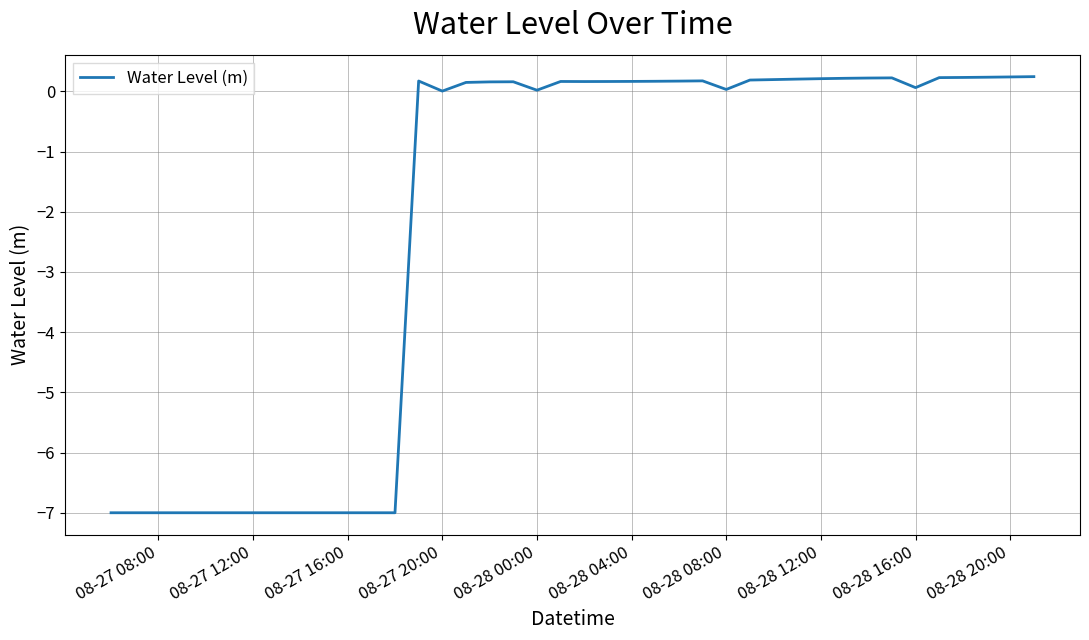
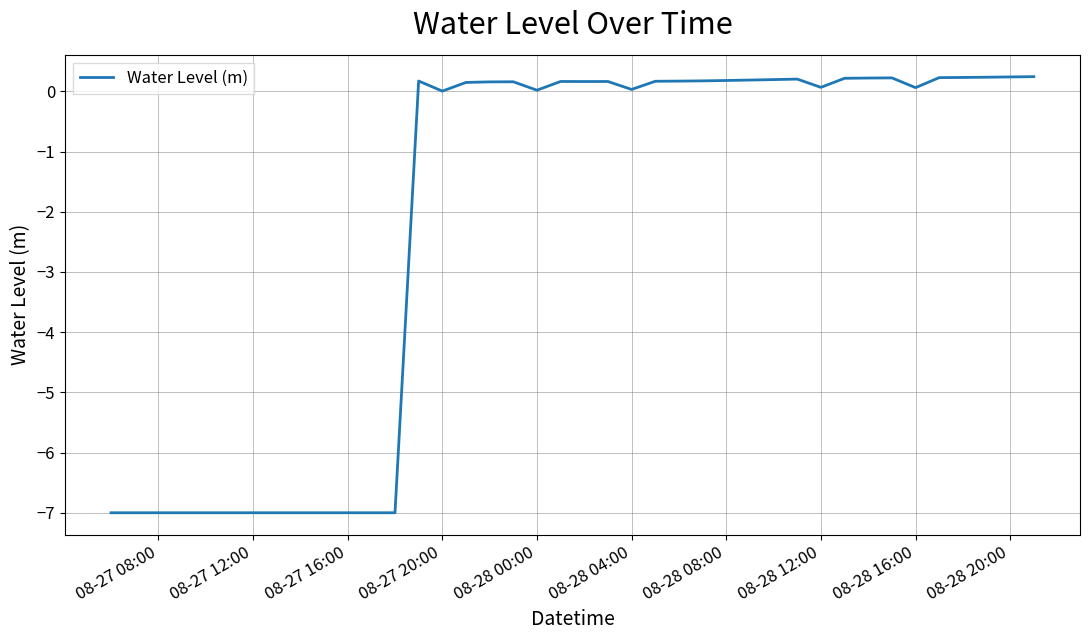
08-28 04:00: 0.2 -> 0.0
08-28 08:00: 0.0 -> 0.2
08-28 12:00: 0.2 -> 0.1
